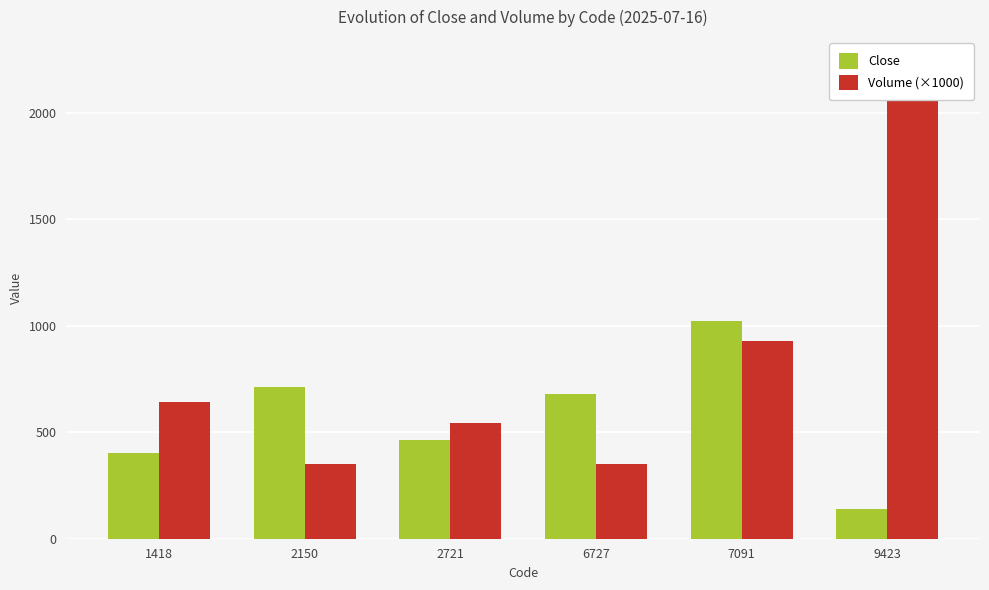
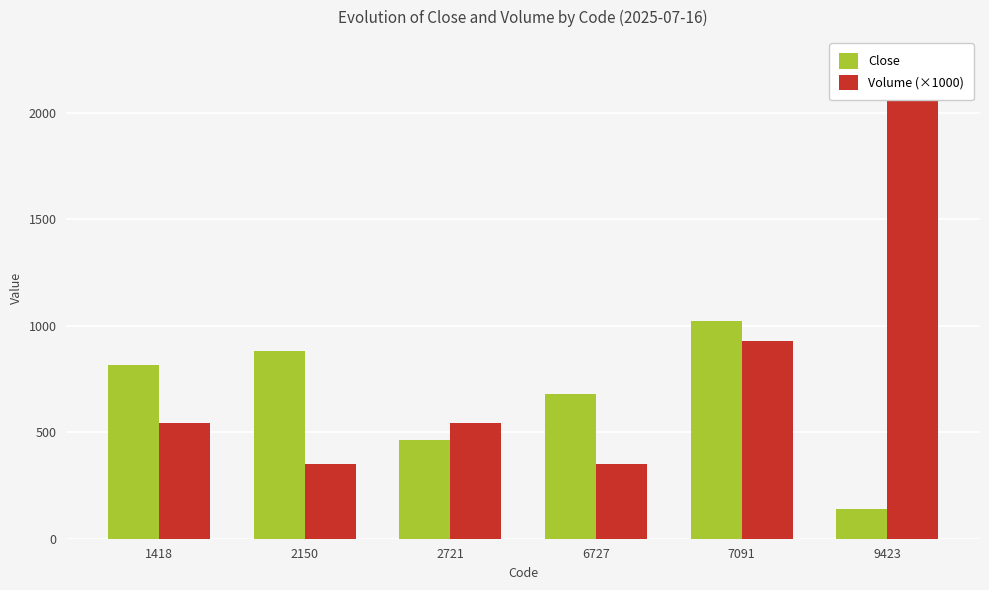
Close, 1418: 400 -> 820
Volume (×1000), 1418: 640 -> 540
Close, 2150: 720 -> 880
